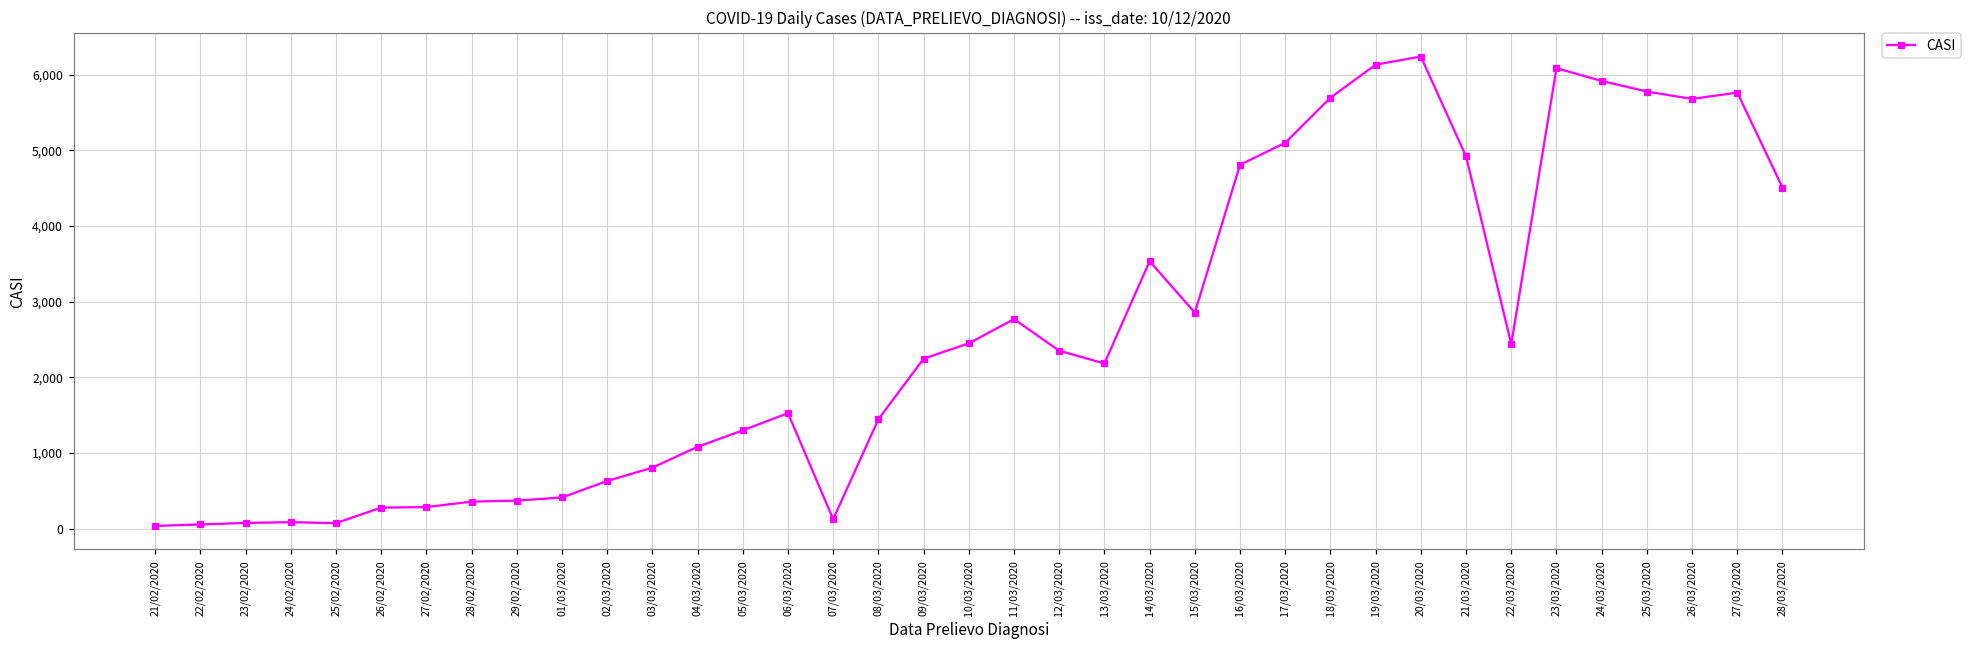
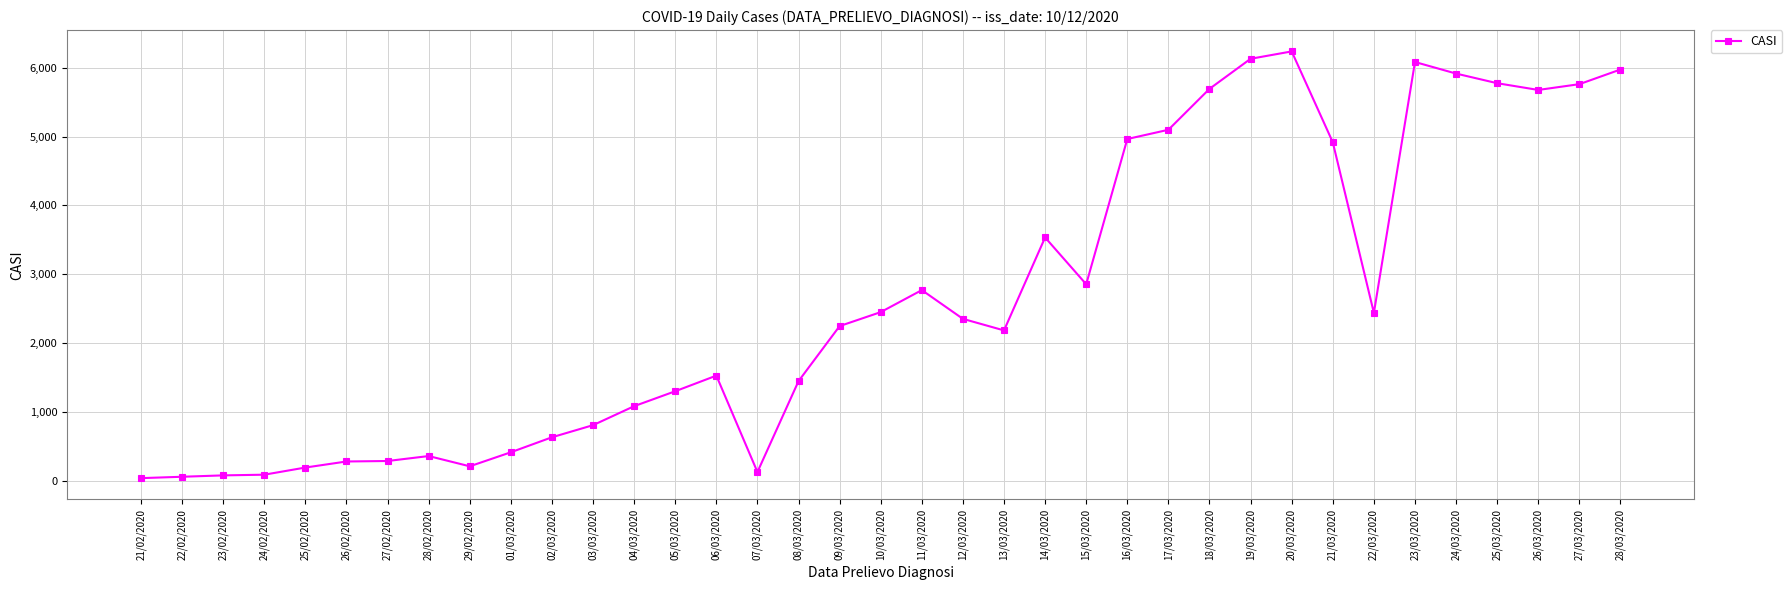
25/02/2020: 100 -> 200
29/02/2020: 400 -> 200
16/03/2020: 4,800 -> 5,000
28/03/2020: 4,500 -> 6,000
